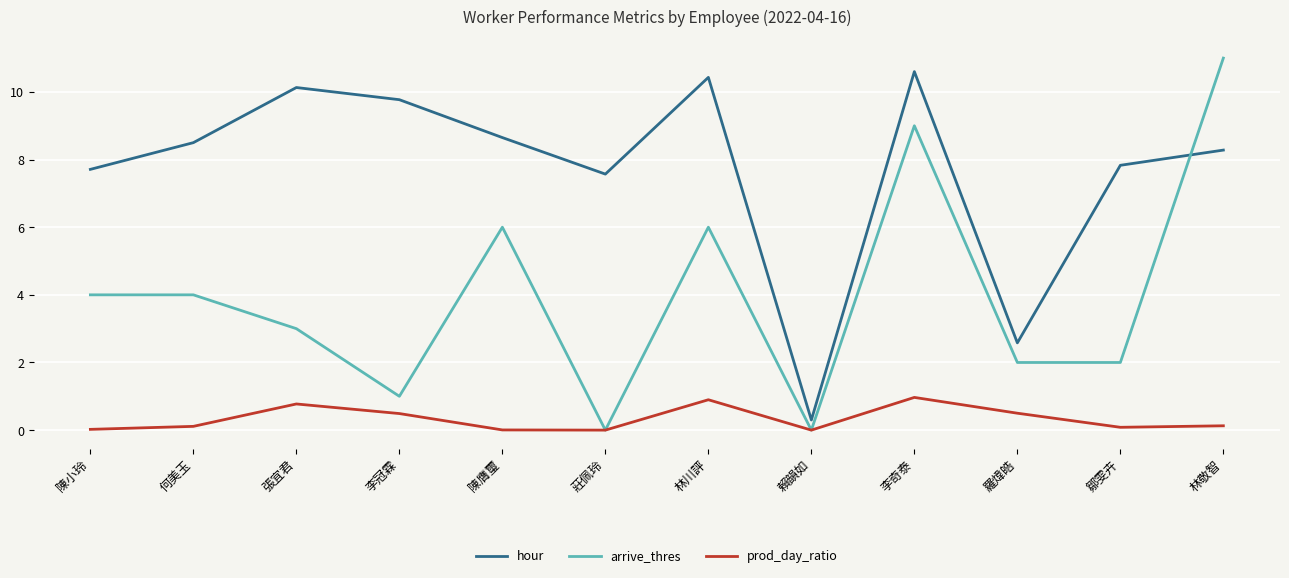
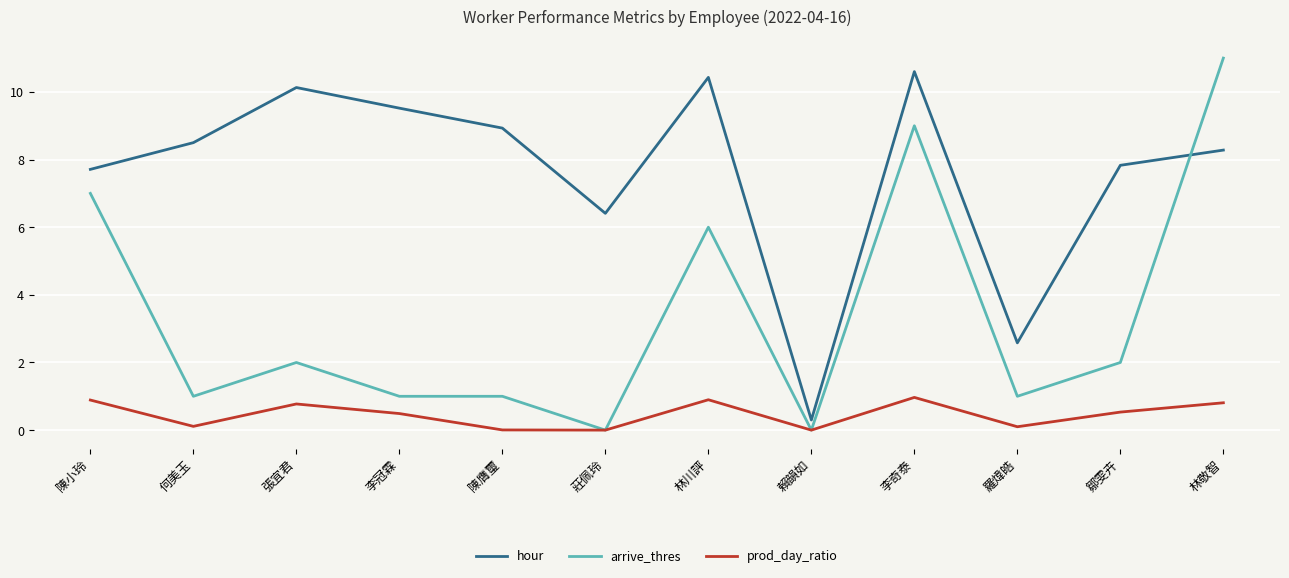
arrive_thres, 陳小玲: 4 -> 7
prod_day_ratio, 陳小玲: 0.0 -> 0.9
arrive_thres, 何美玉: 4 -> 1
arrive_thres, 張宜君: 3 -> 2
hour, 李冠霖: 9.8 -> 9.5
hour, 陳膺璽: 8.7 -> 8.9
arrive_thres, 陳膺璽: 6 -> 1
hour, 莊佩玲: 7.6 -> 6.4
arrive_thres, 羅煒皓: 2 -> 1
prod_day_ratio, 羅煒皓: 0.5 -> 0.1
prod_day_ratio, 鄒雯卉: 0.1 -> 0.5
prod_day_ratio, 林敬智: 0.1 -> 0.8
